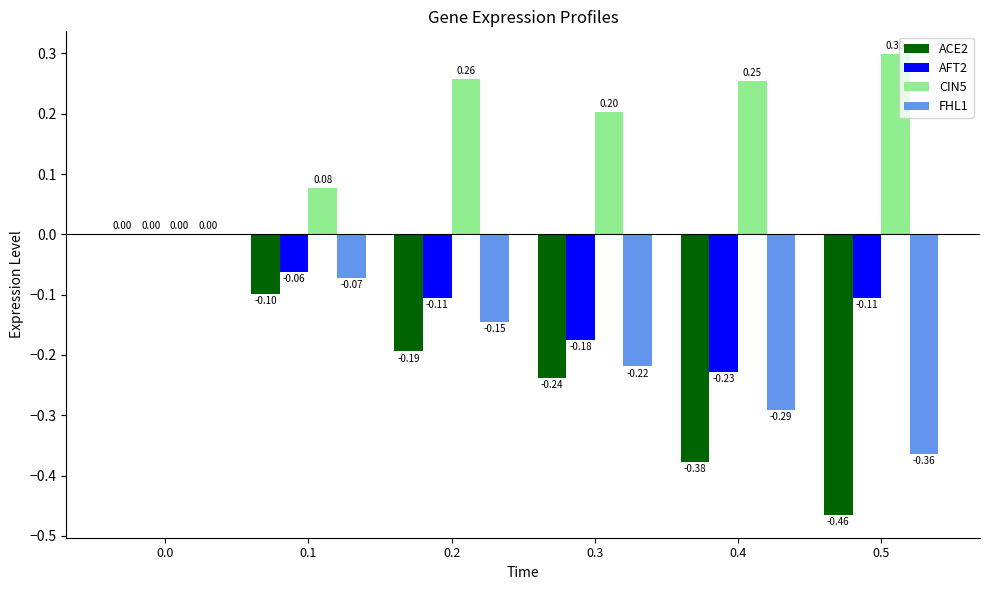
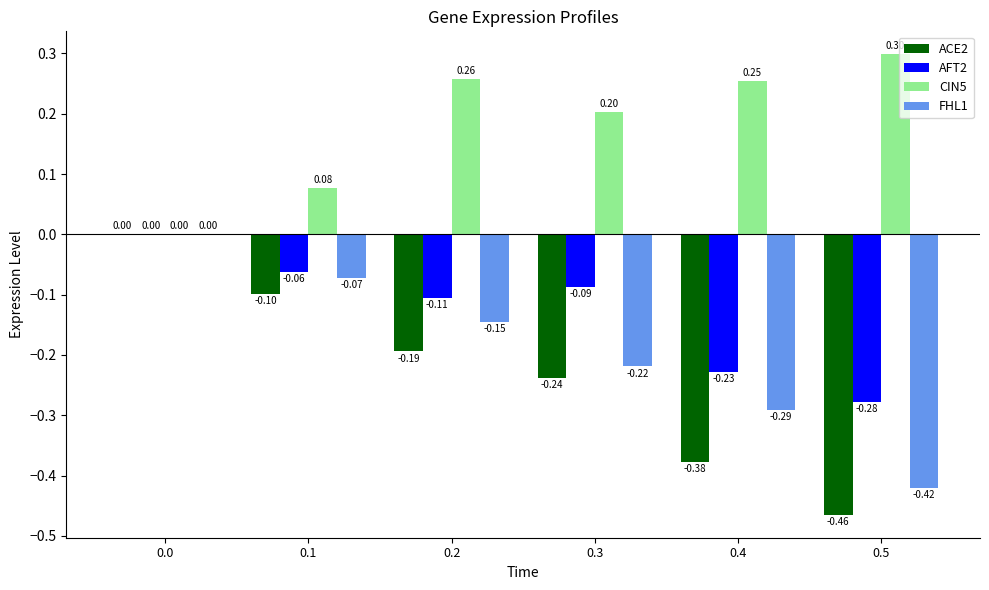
AFT2, 0.3: -0.18 -> -0.09
AFT2, 0.5: -0.11 -> -0.28
FHL1, 0.5: -0.36 -> -0.42
